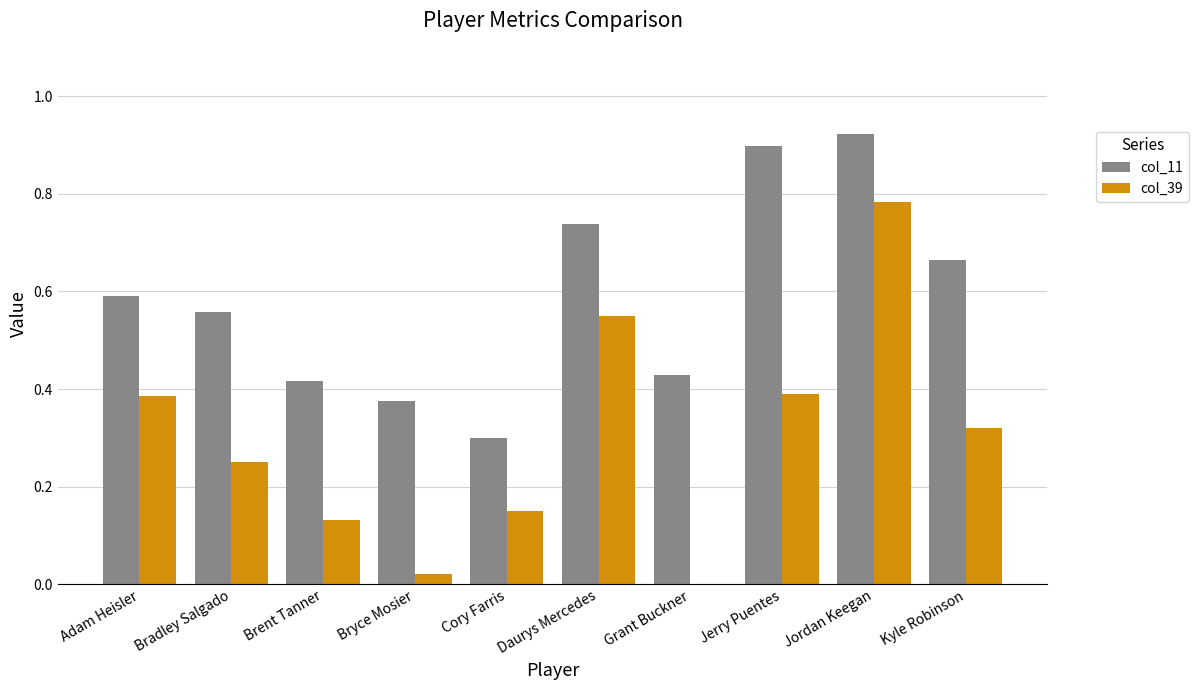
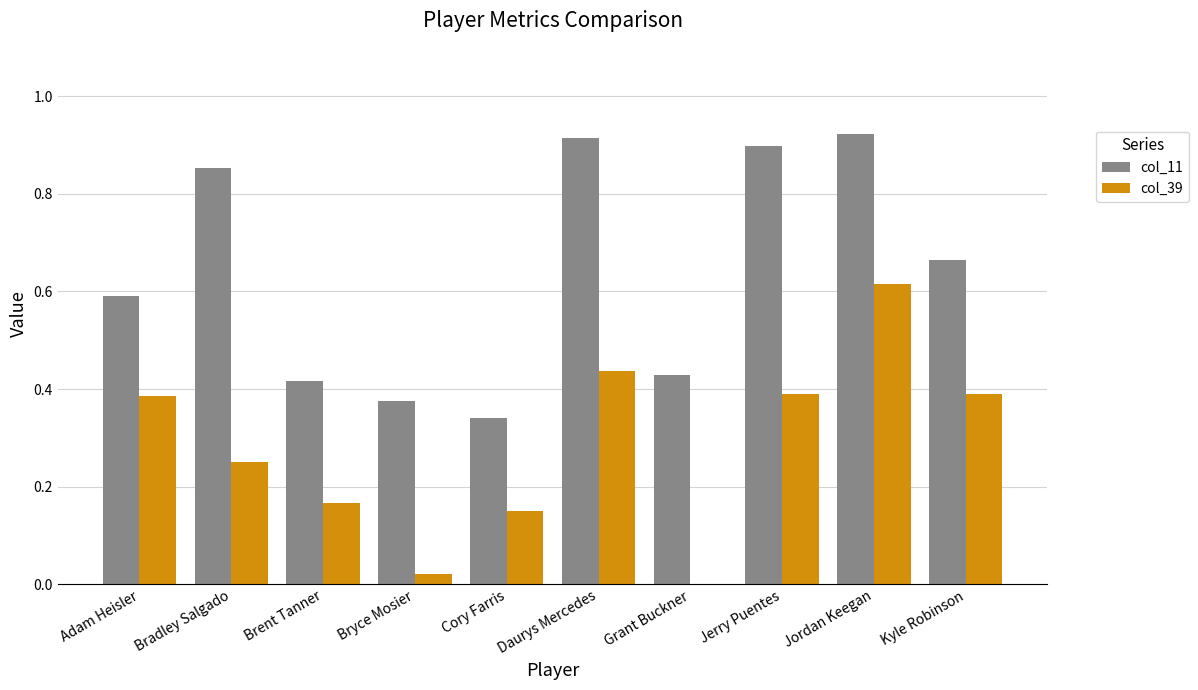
col_11, Bradley Salgado: 0.56 -> 0.85
col_39, Brent Tanner: 0.13 -> 0.17
col_11, Cory Farris: 0.30 -> 0.34
col_11, Daurys Mercedes: 0.74 -> 0.91
col_39, Daurys Mercedes: 0.55 -> 0.44
col_39, Jordan Keegan: 0.78 -> 0.62
col_39, Kyle Robinson: 0.32 -> 0.39
